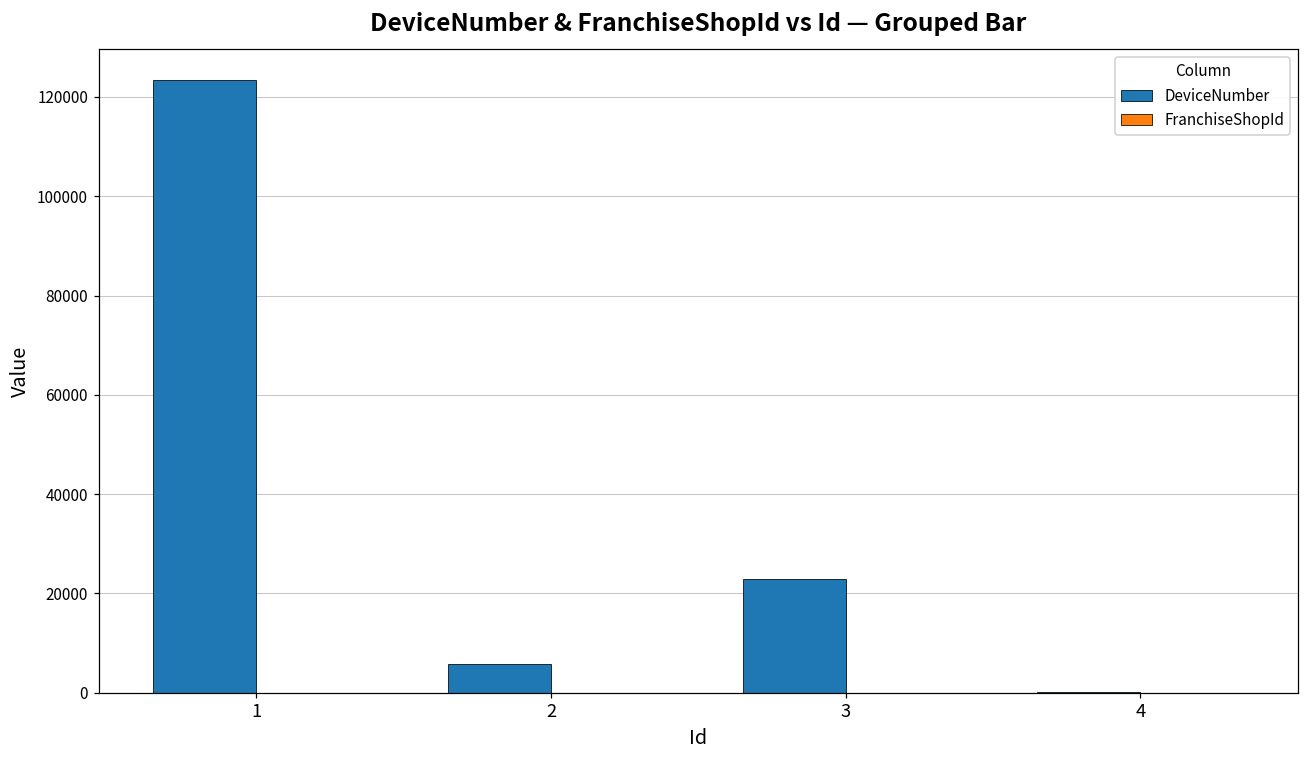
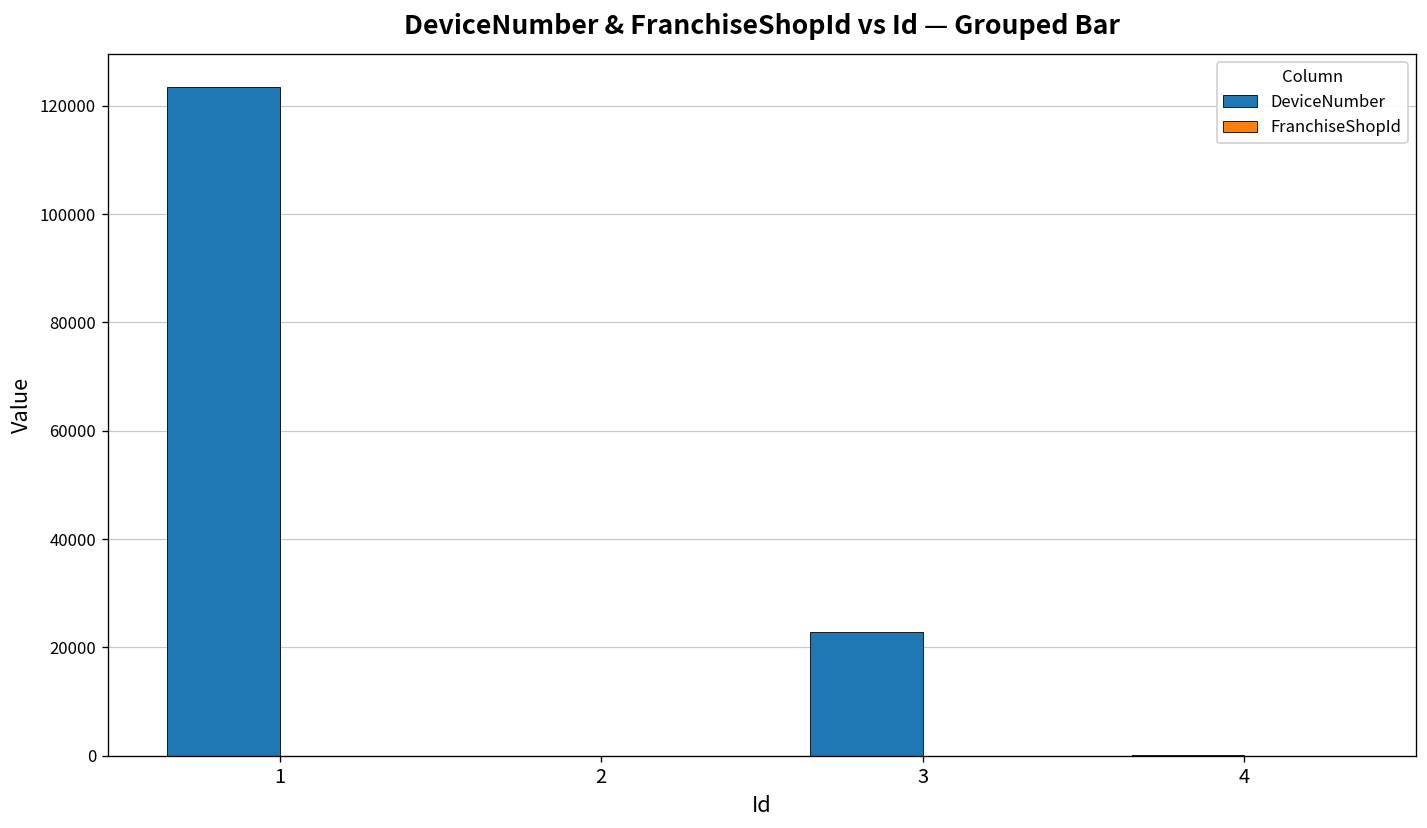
DeviceNumber, 2: 6000 -> 0
